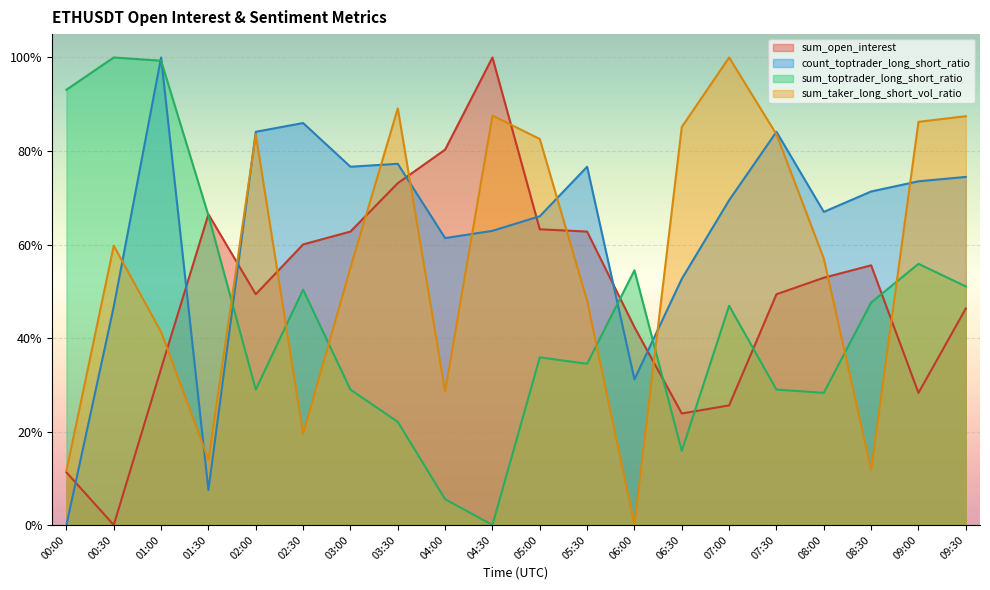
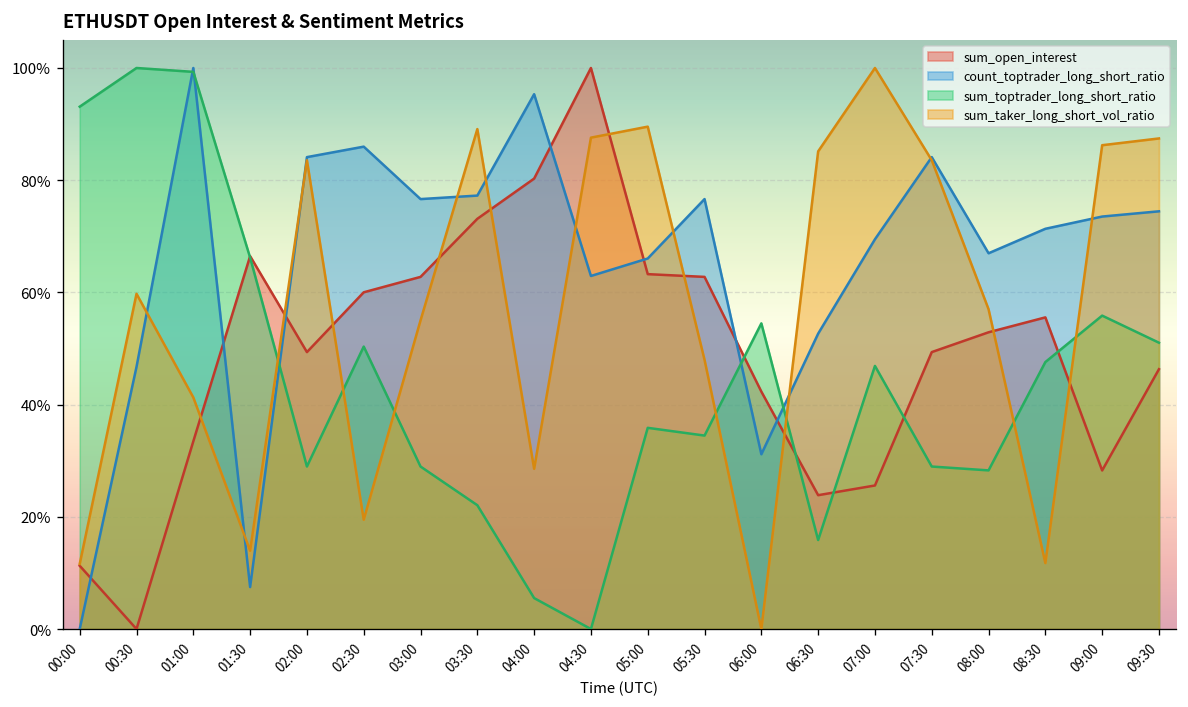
count_toptrader_long_short_ratio, 04:00: 61% -> 95%
sum_taker_long_short_vol_ratio, 05:00: 83% -> 90%
